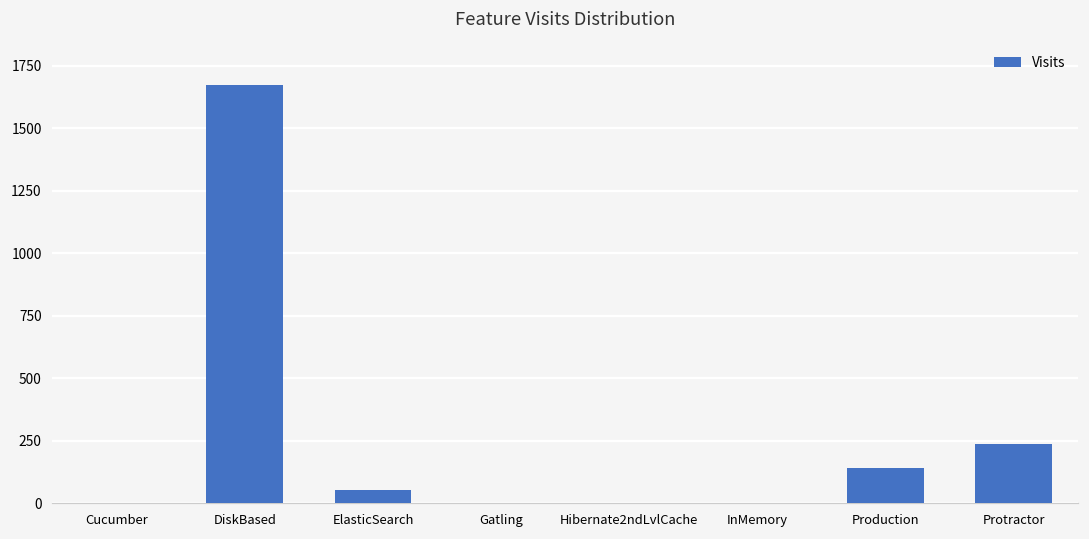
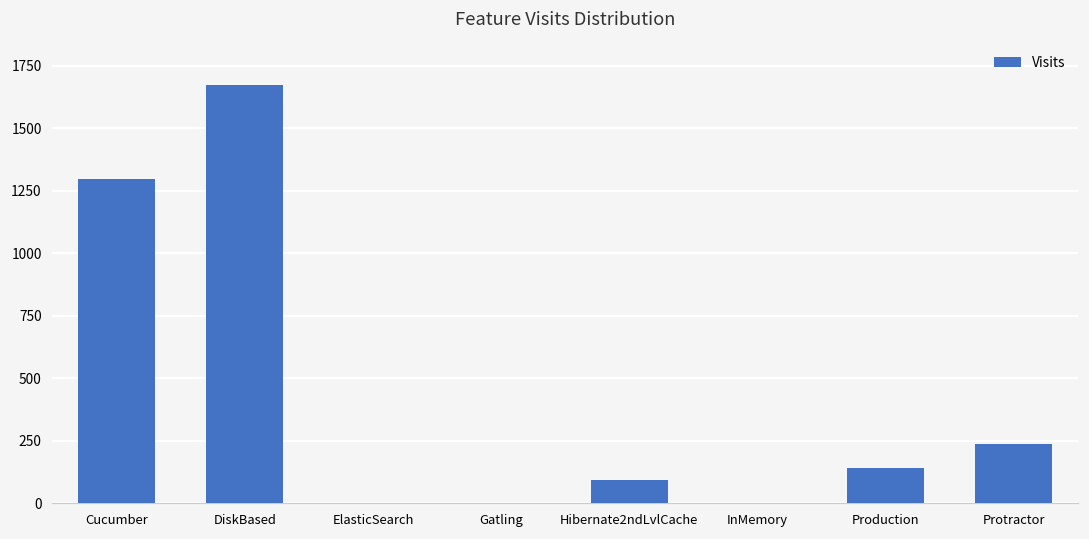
Cucumber: 0 -> 1300
ElasticSearch: 50 -> 0
Hibernate2ndLvlCache: 0 -> 90
